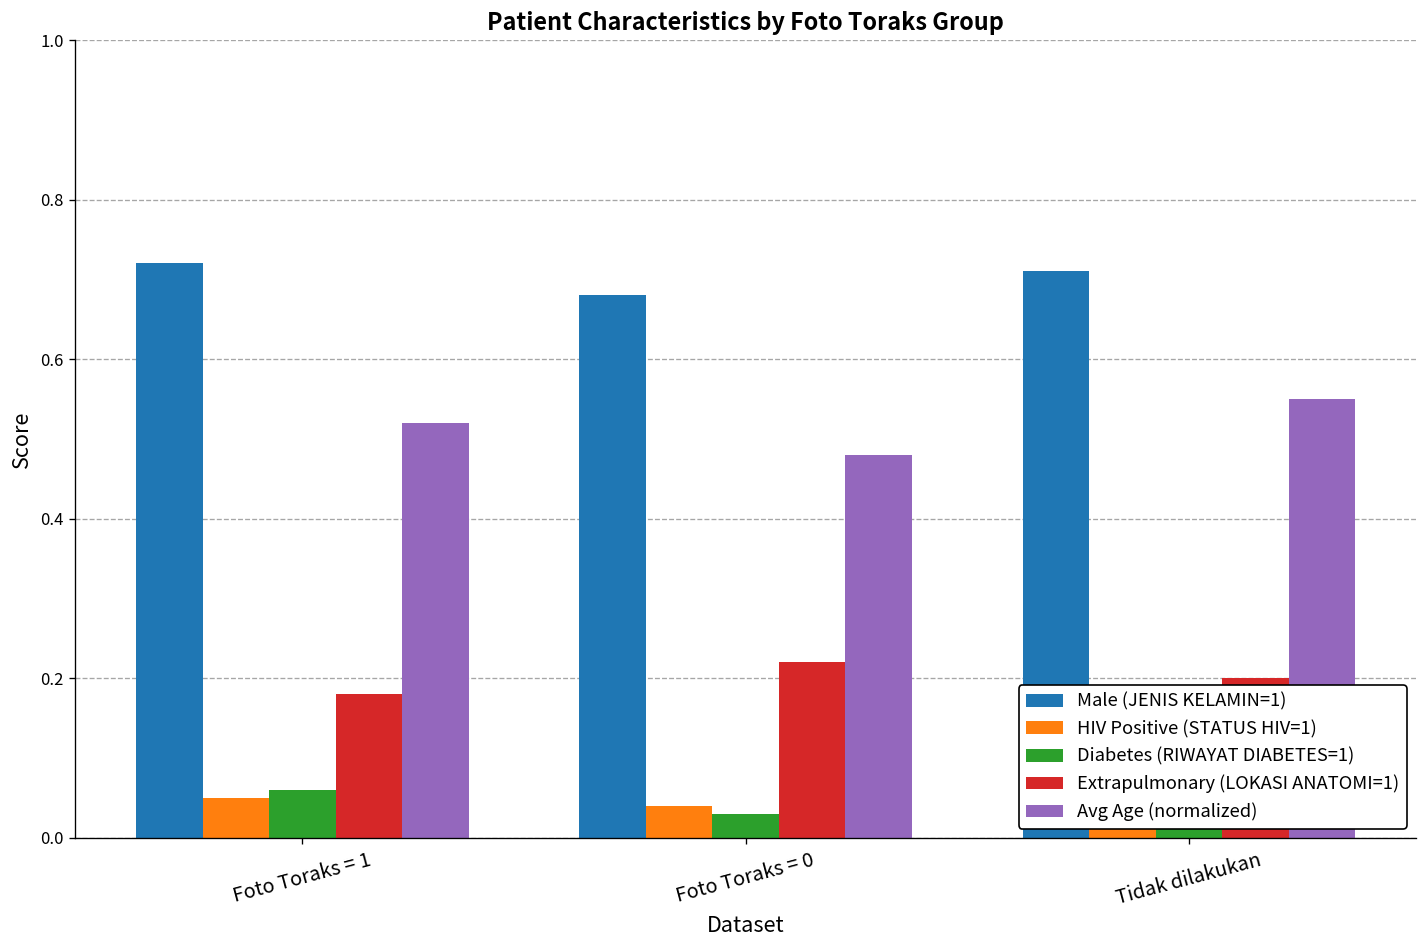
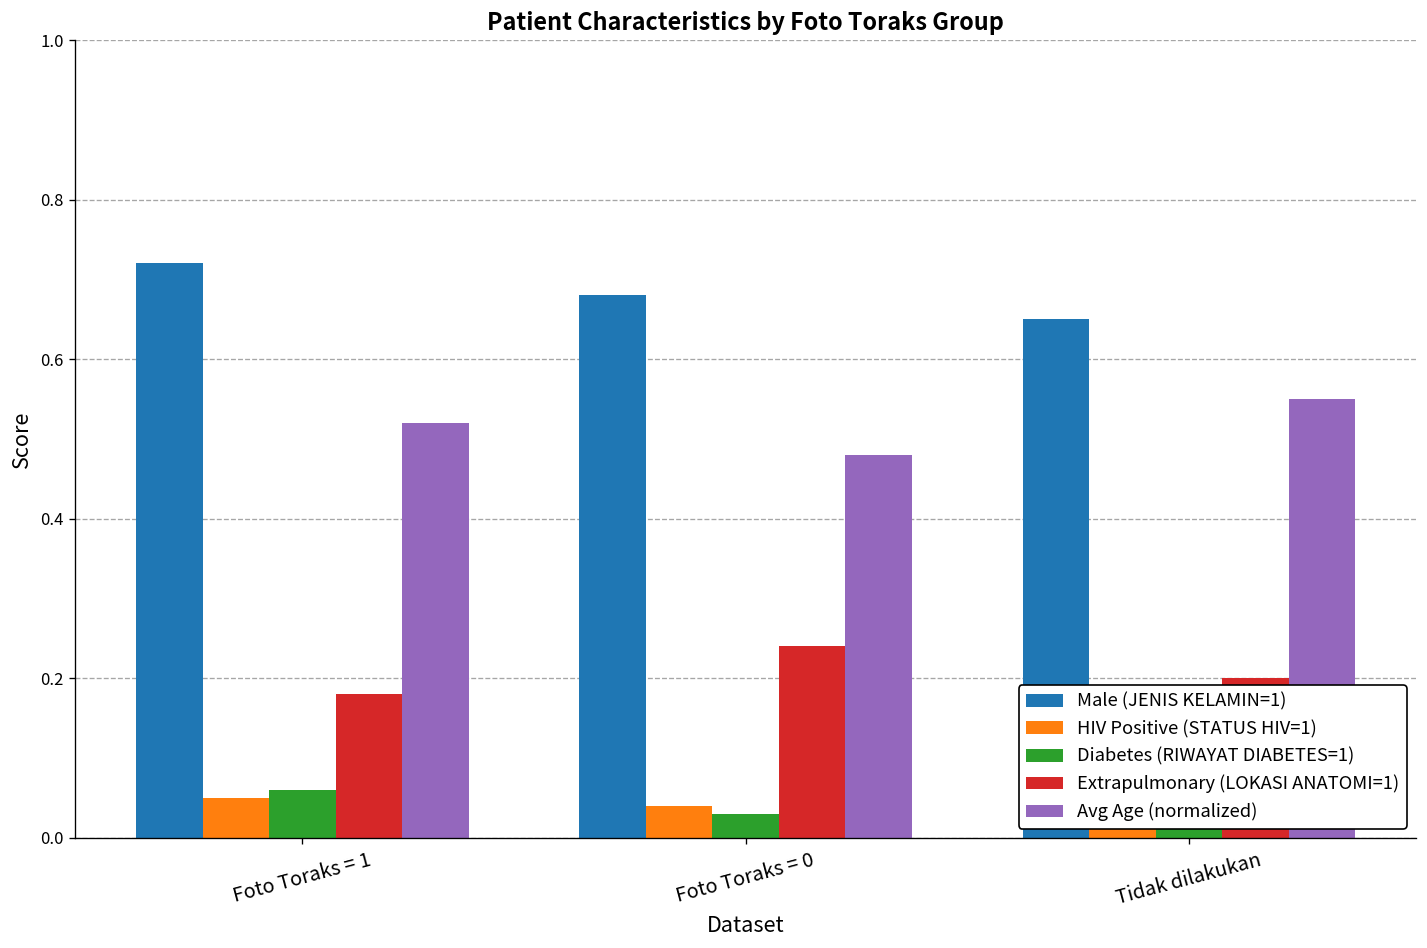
Extrapulmonary (LOKASI ANATOMI=1), Foto Toraks = 0: 0.22 -> 0.24
Male (JENIS KELAMIN=1), Tidak dilakukan: 0.71 -> 0.65
